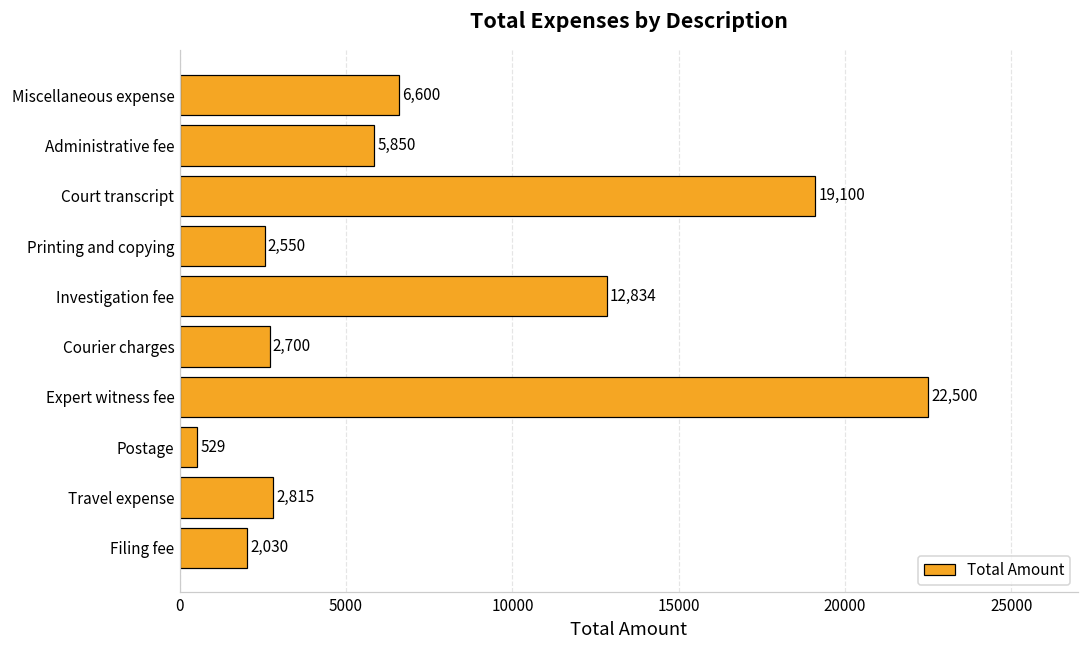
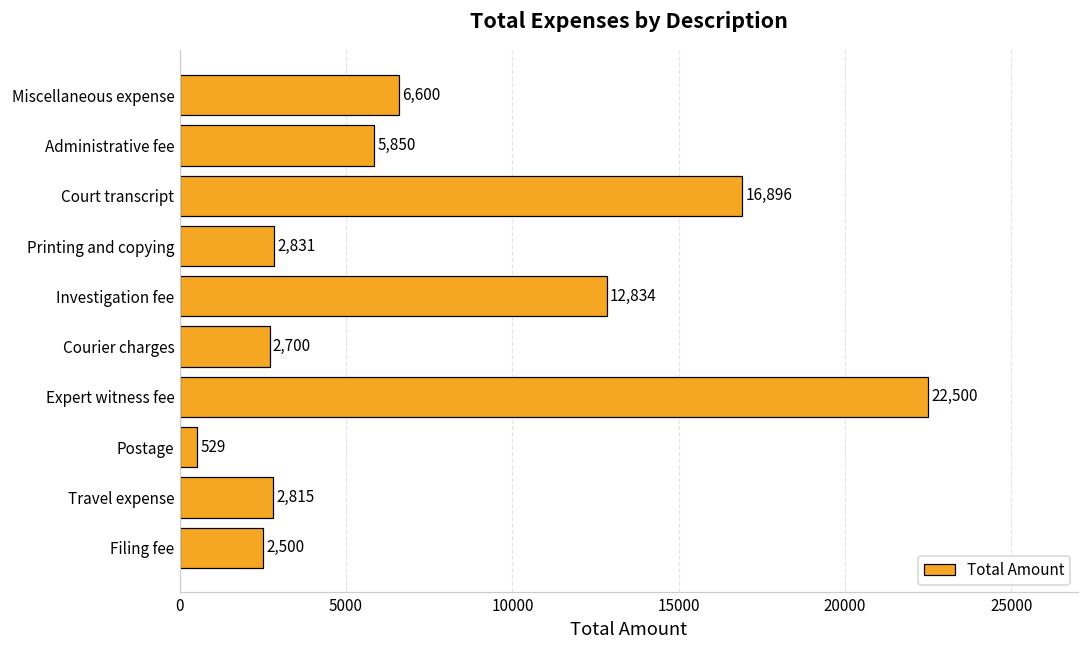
Court transcript: 19,100 -> 16,896
Printing and copying: 2,550 -> 2,831
Filing fee: 2,030 -> 2,500
